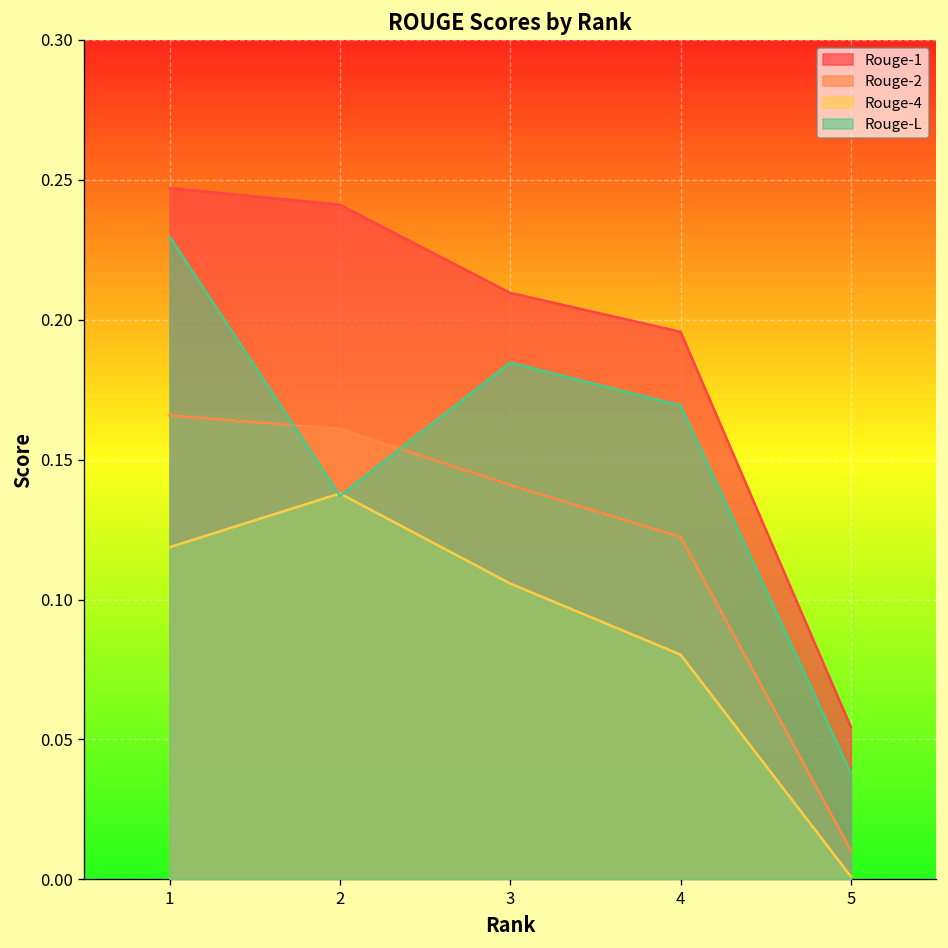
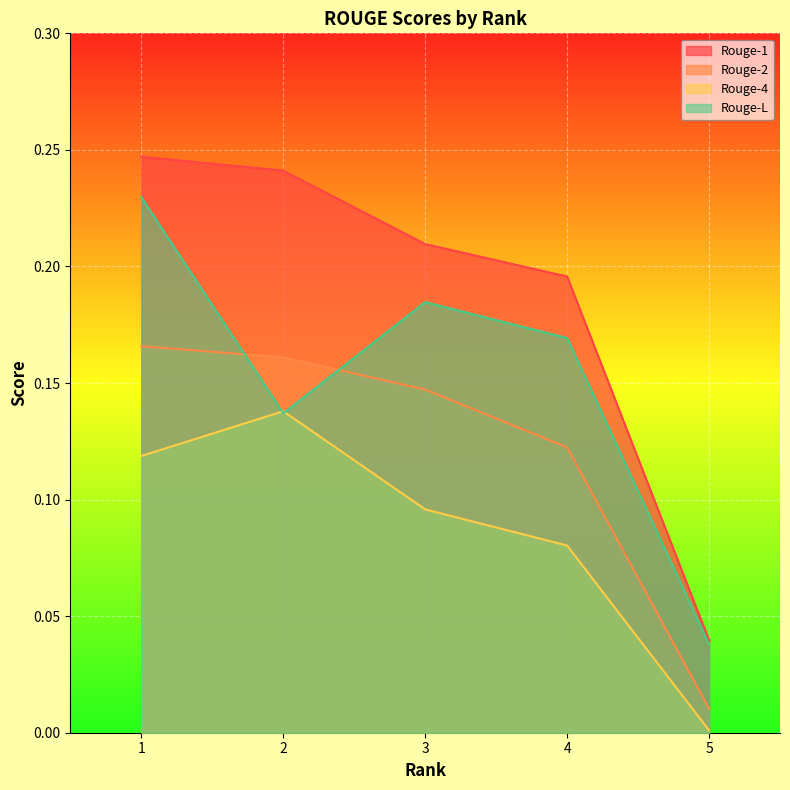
Rouge-2, 3: 0.141 -> 0.147
Rouge-4, 3: 0.106 -> 0.096
Rouge-1, 5: 0.054 -> 0.040
